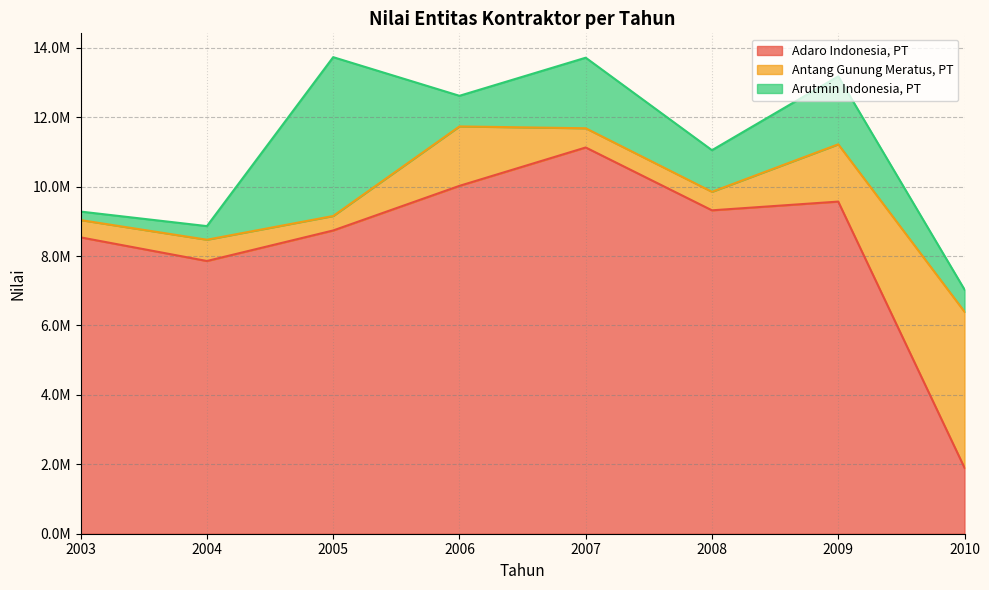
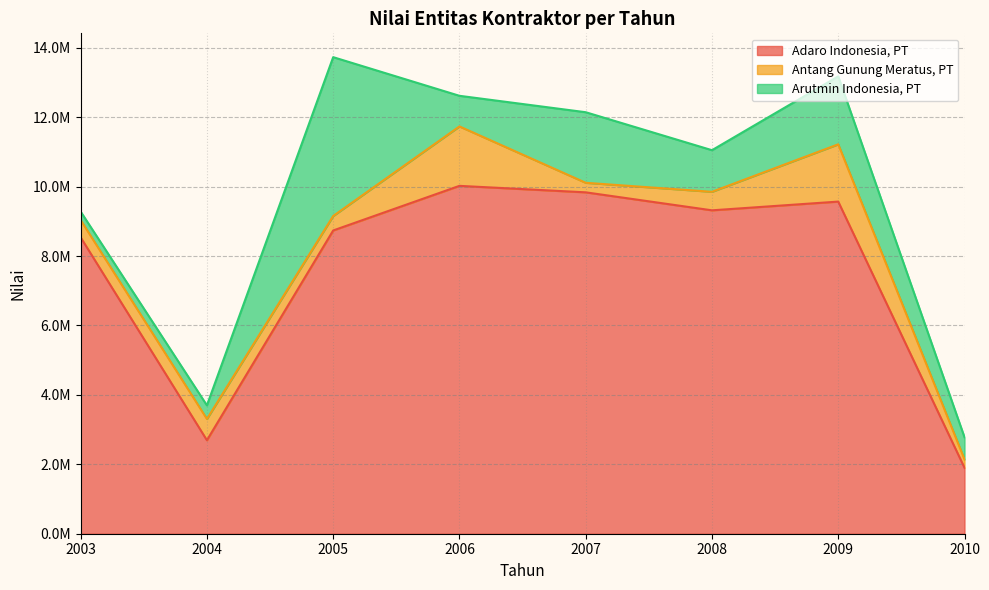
Adaro Indonesia, PT, 2004: 7900000 -> 2700000
Adaro Indonesia, PT, 2007: 11100000 -> 9800000
Antang Gunung Meratus, PT, 2007: 600000 -> 300000
Antang Gunung Meratus, PT, 2010: 4500000 -> 200000
